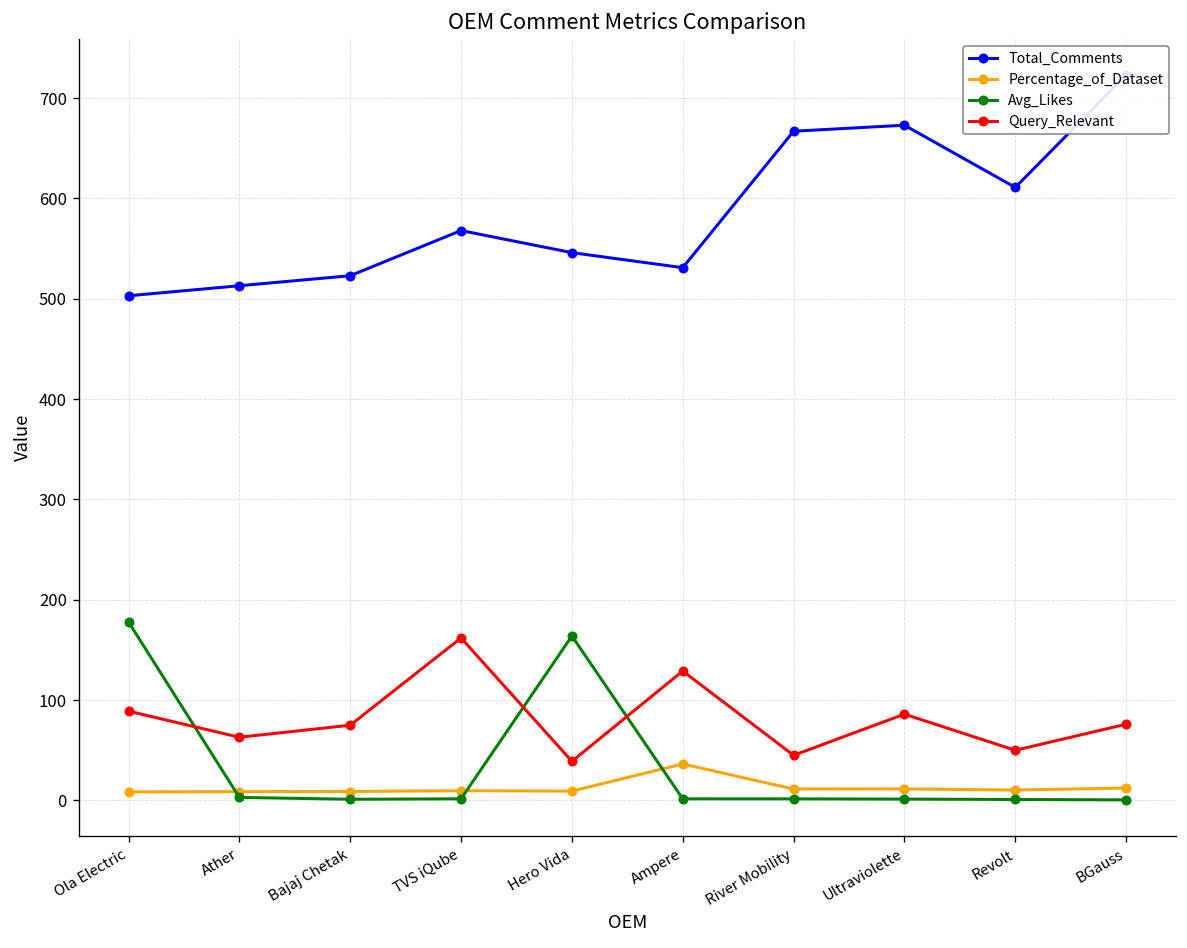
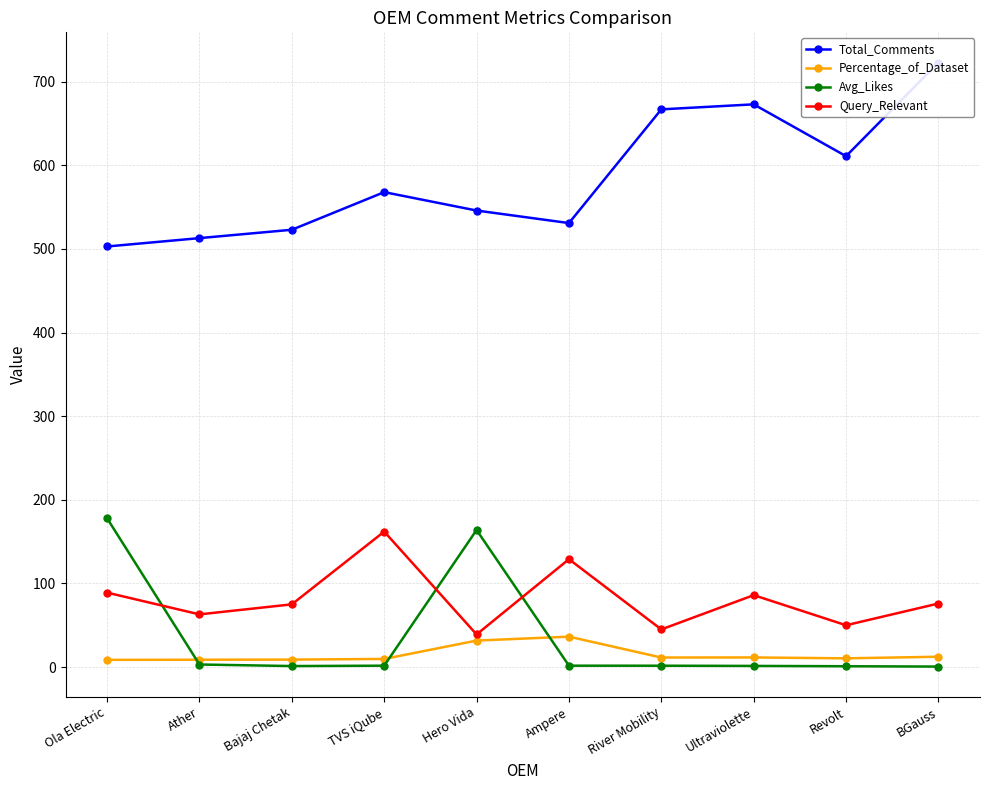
Percentage_of_Dataset, Hero Vida: 10 -> 30
